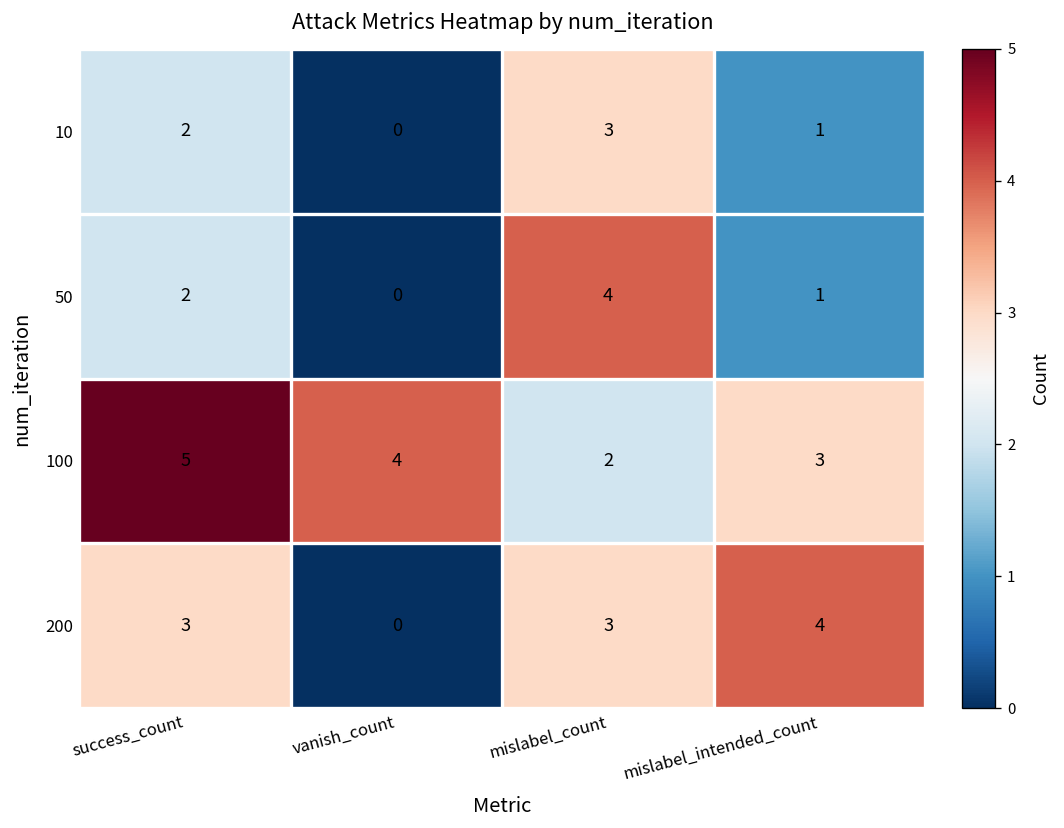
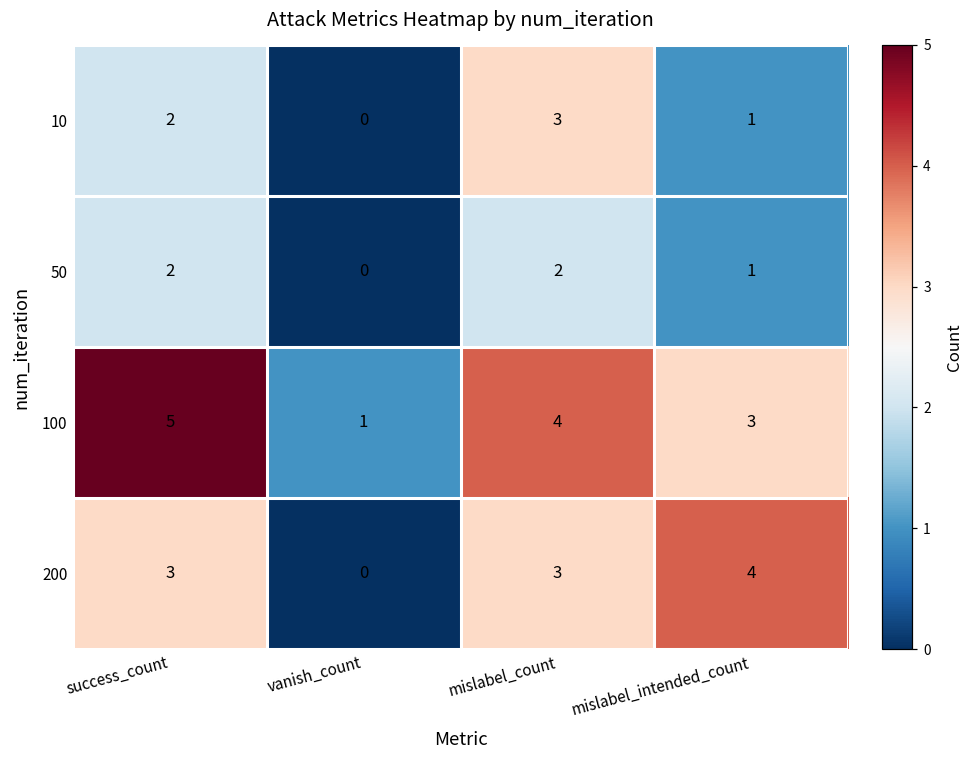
50, mislabel_count: 4 -> 2
100, vanish_count: 4 -> 1
100, mislabel_count: 2 -> 4
